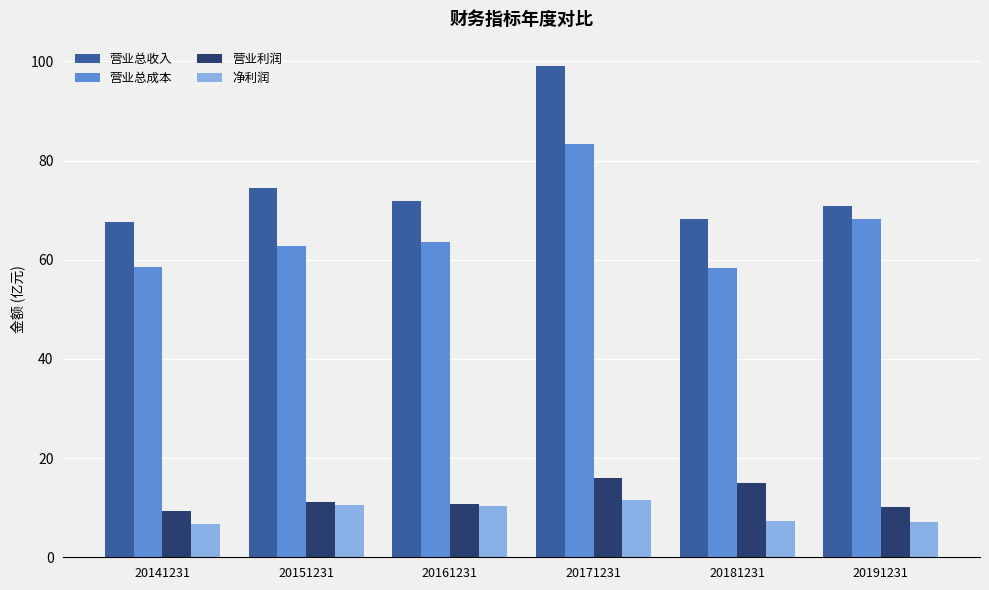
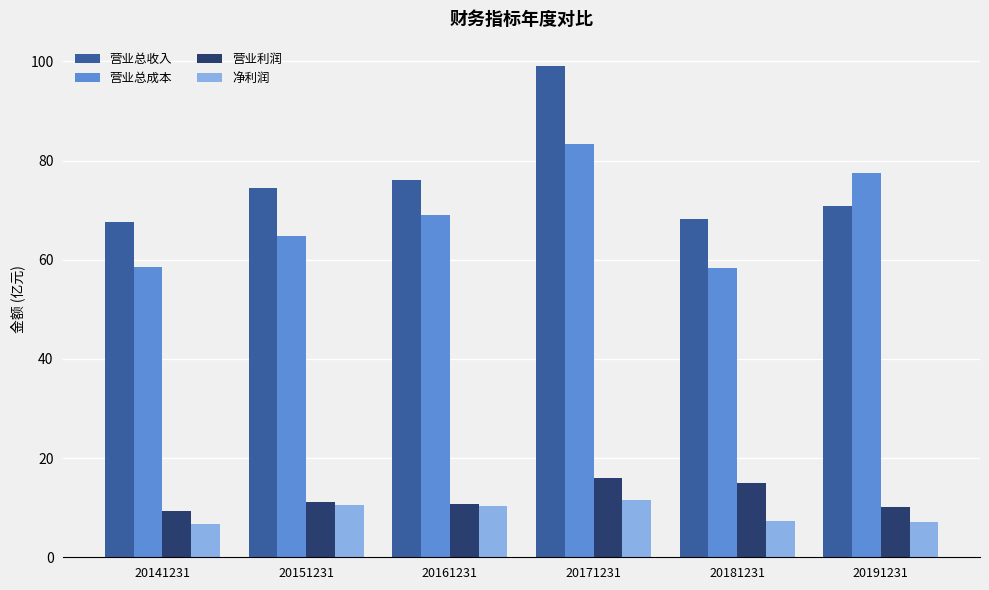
营业总成本, 20151231: 63 -> 65
营业总收入, 20161231: 72 -> 76
营业总成本, 20161231: 64 -> 69
营业总成本, 20191231: 68 -> 77
